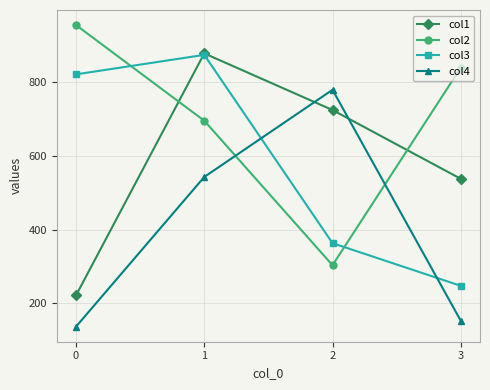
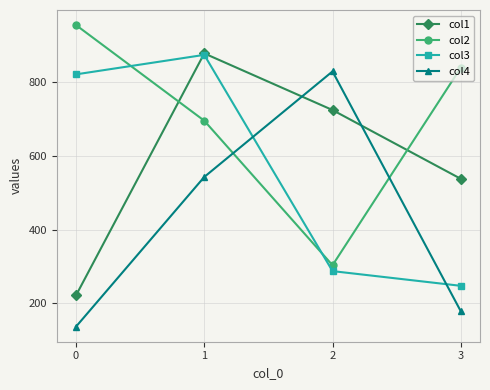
col3, 2: 360 -> 290
col4, 2: 780 -> 830
col4, 3: 150 -> 180
